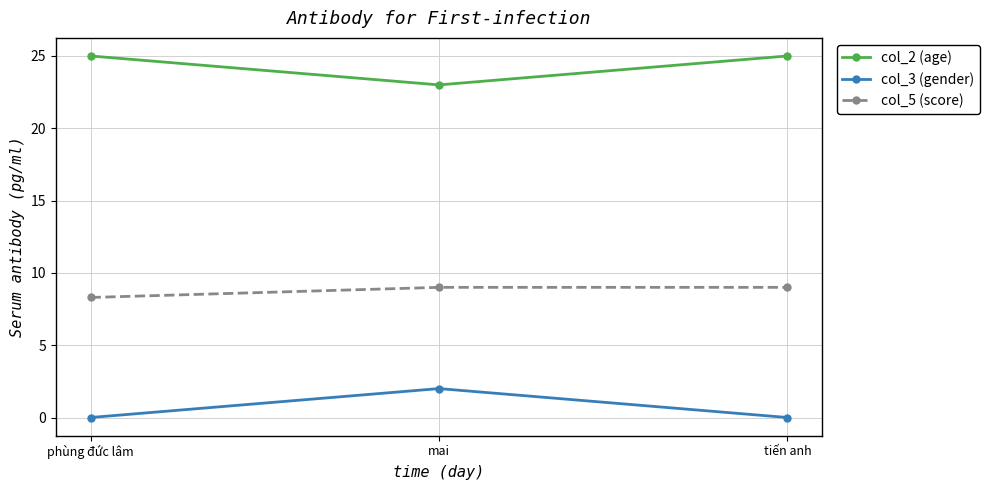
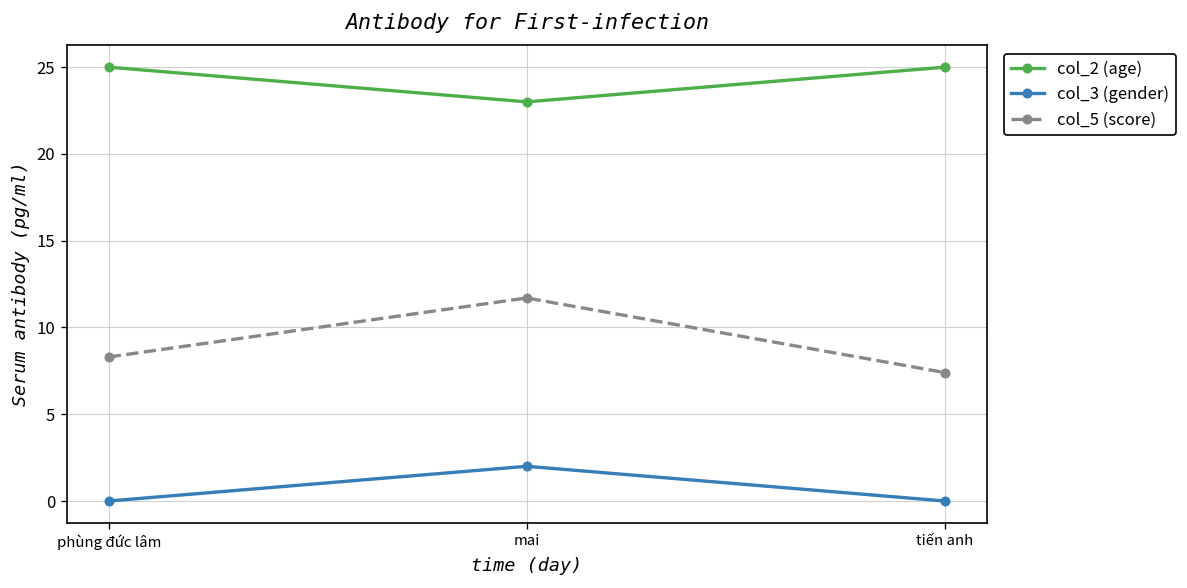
col_5 (score), mai: 9.0 -> 11.7
col_5 (score), tiến anh: 9.0 -> 7.4
